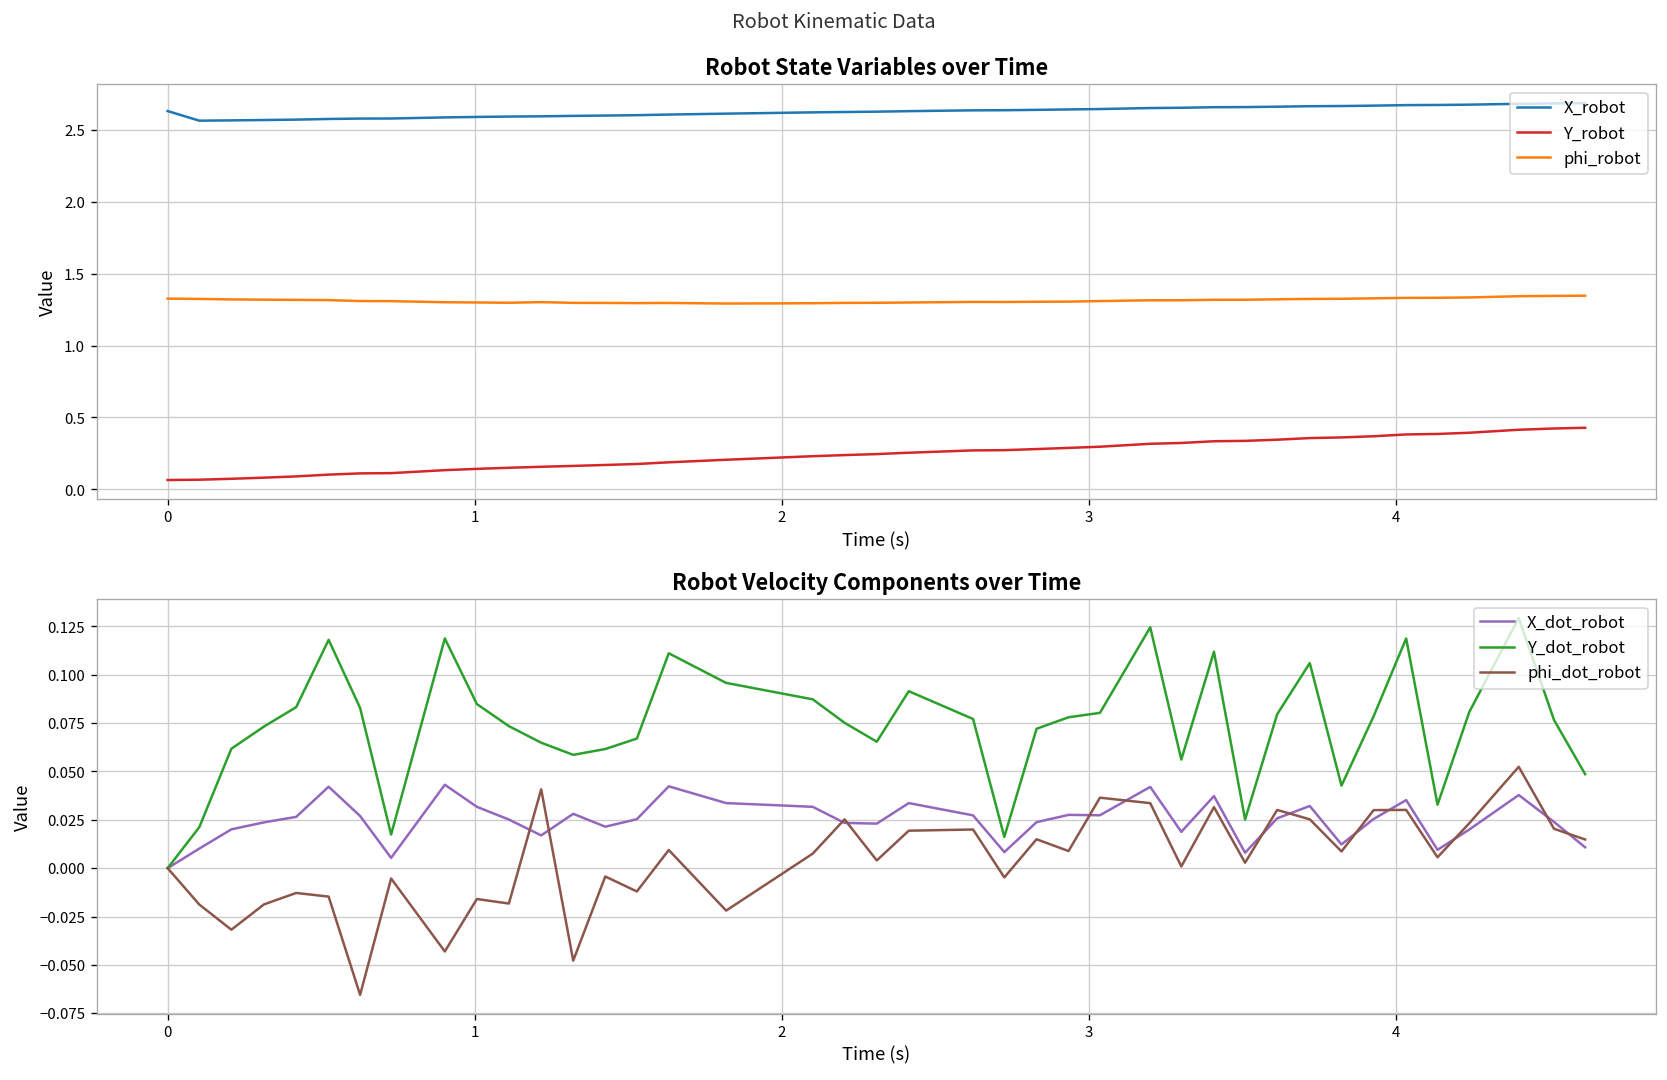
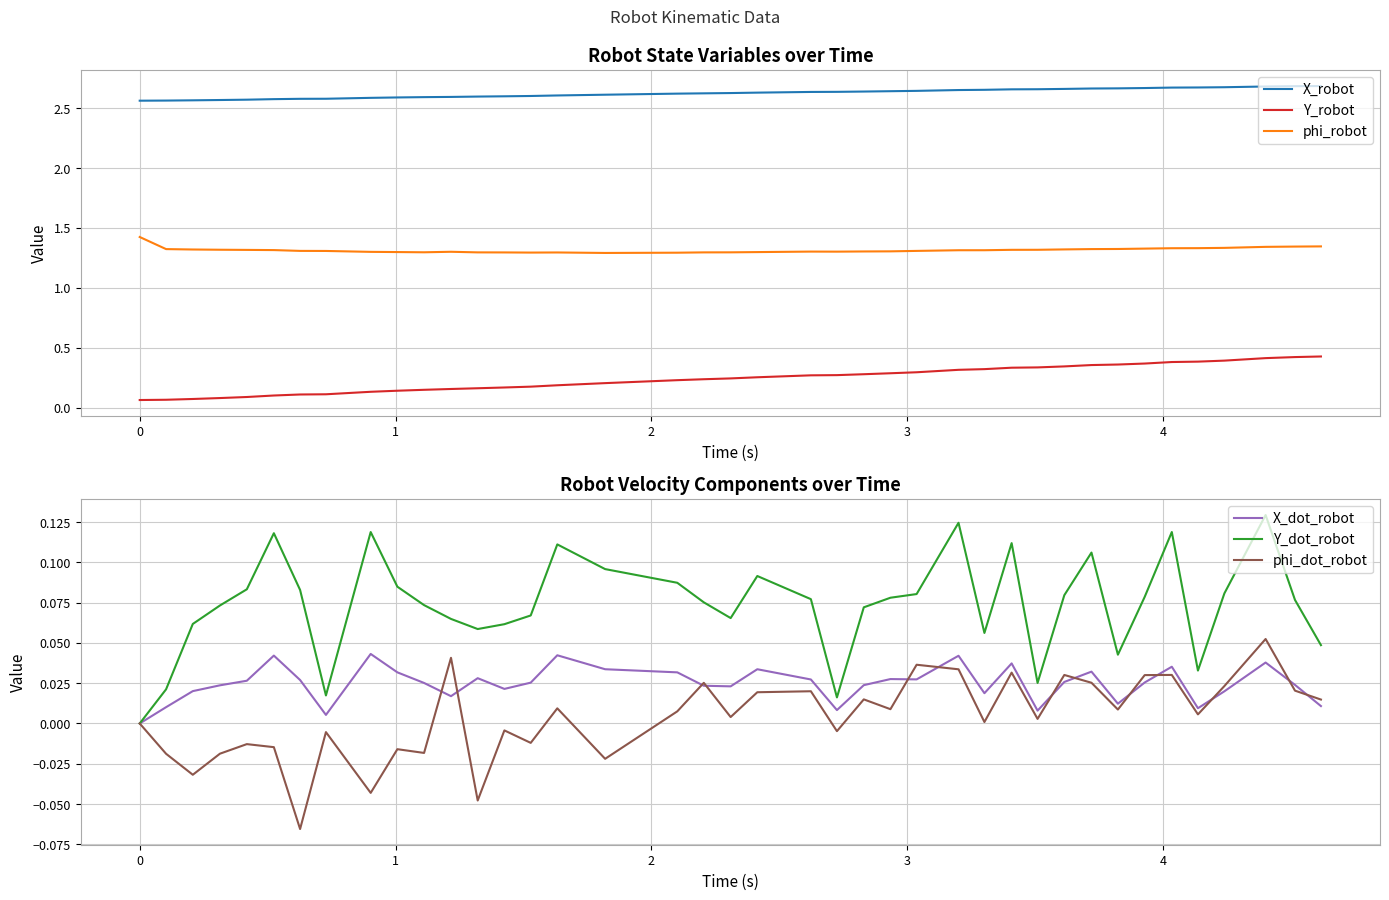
Robot State Variables over Time, X_robot, 0: 2.63 -> 2.56
Robot State Variables over Time, phi_robot, 0: 1.33 -> 1.42
